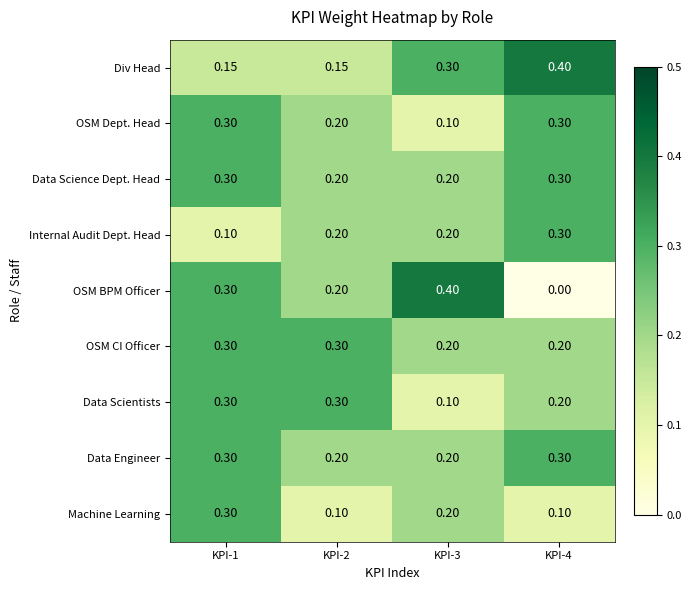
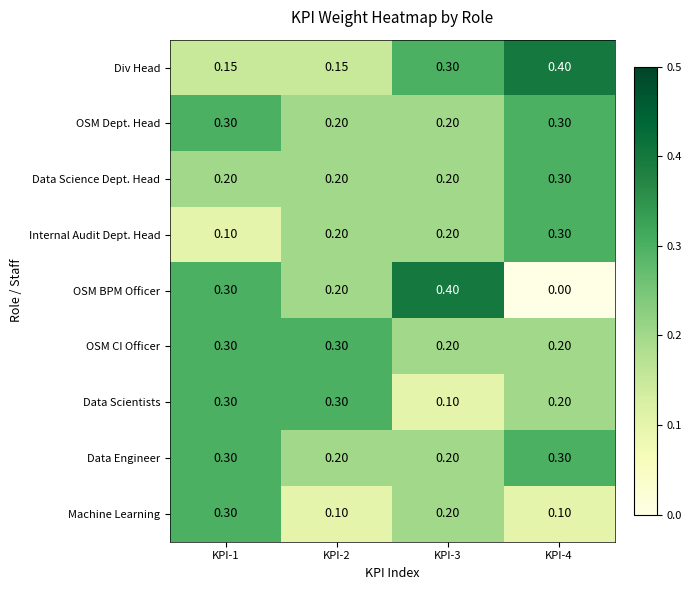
OSM Dept. Head, KPI-3: 0.10 -> 0.20
Data Science Dept. Head, KPI-1: 0.30 -> 0.20
